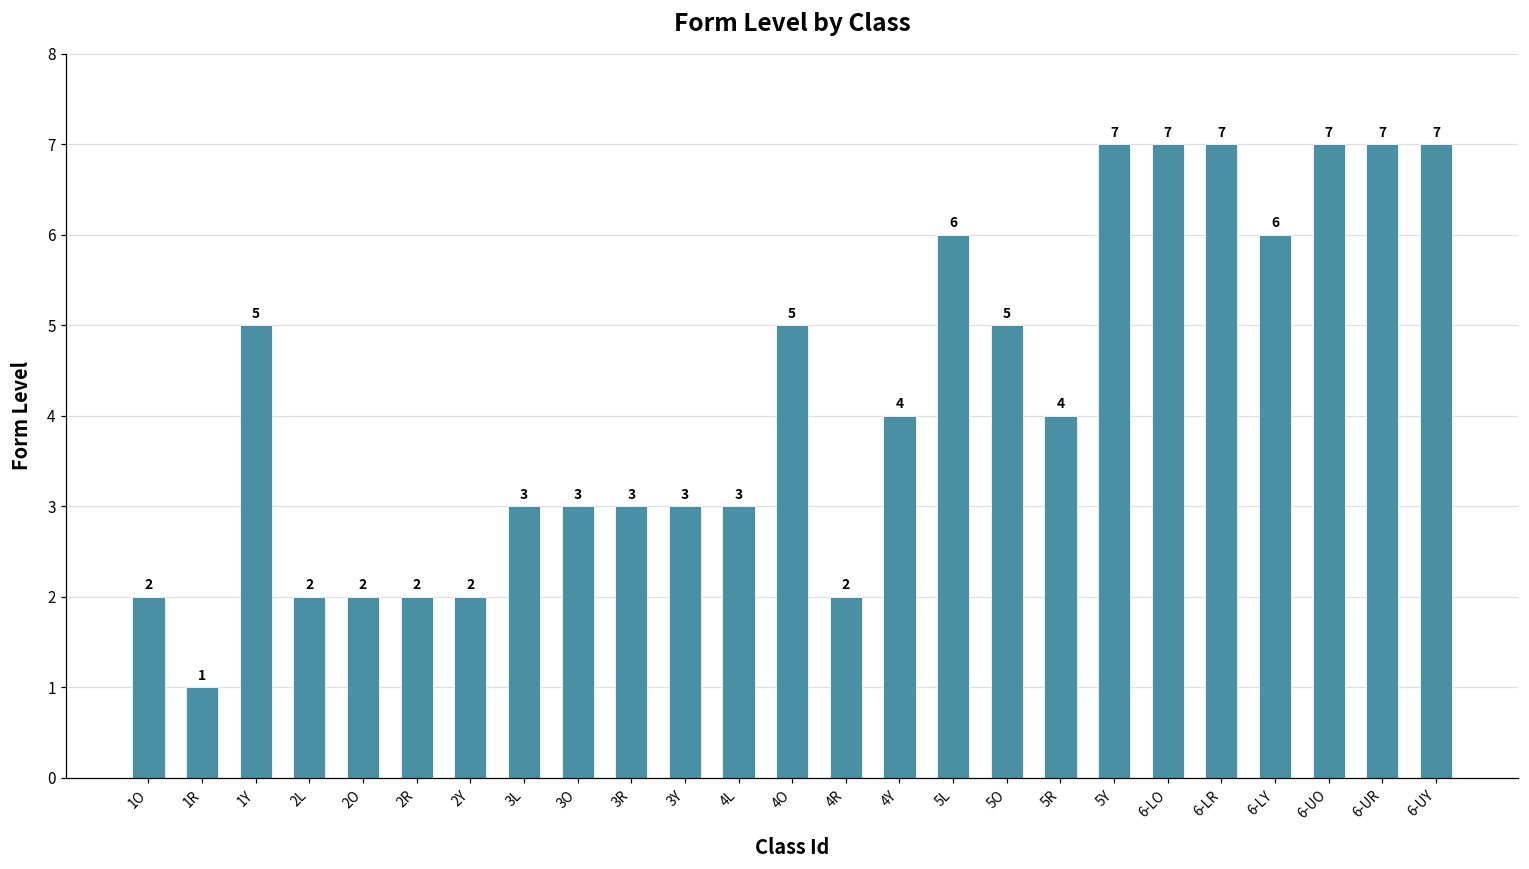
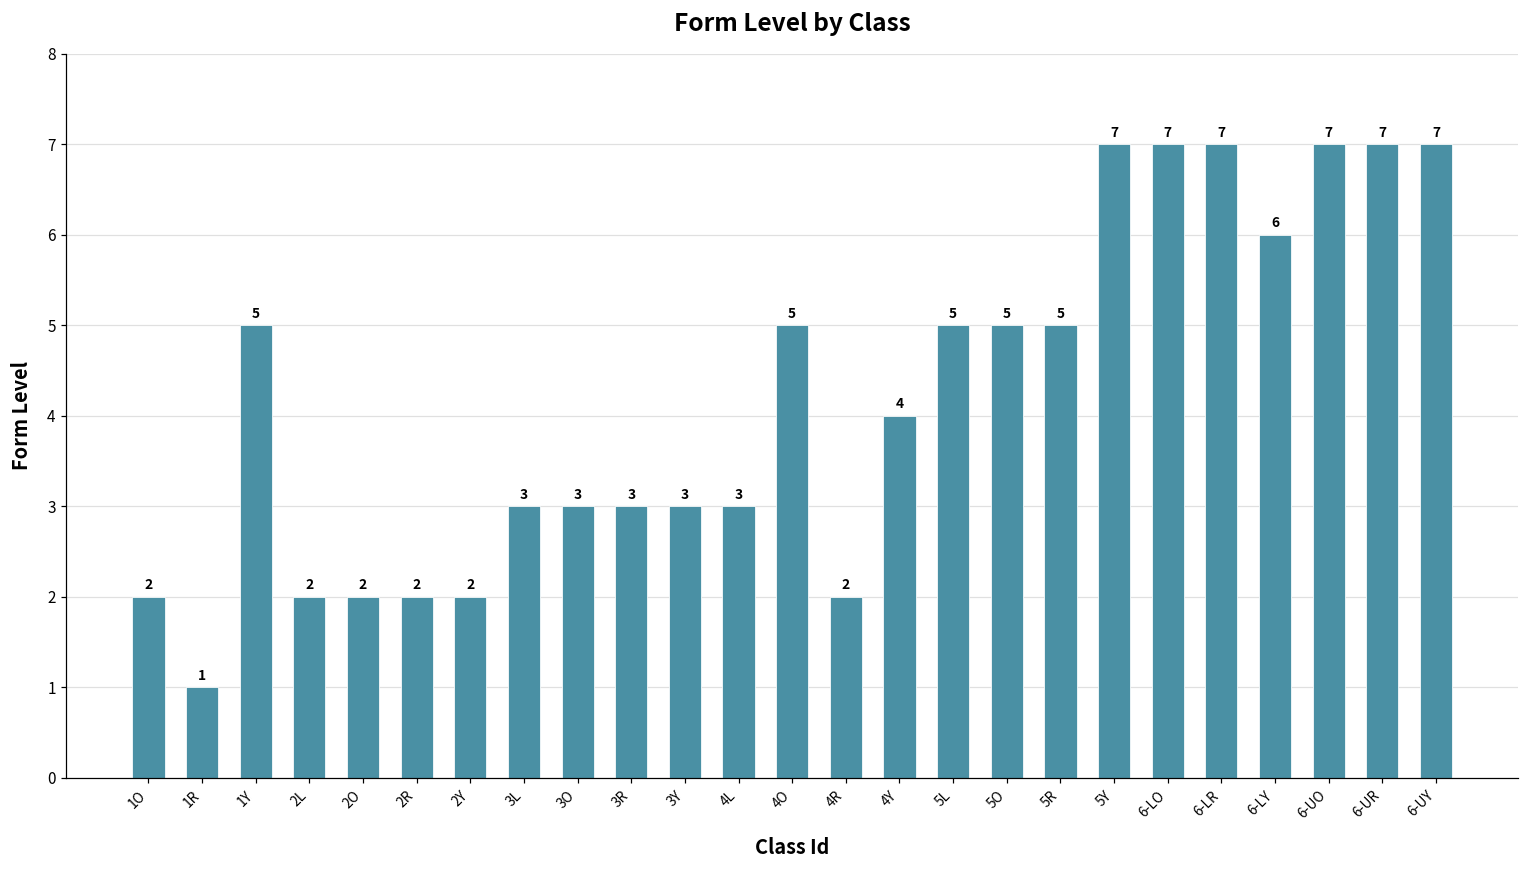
5L: 6 -> 5
5R: 4 -> 5
